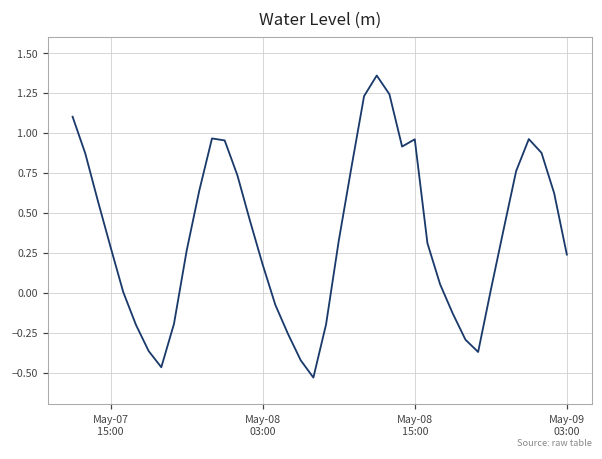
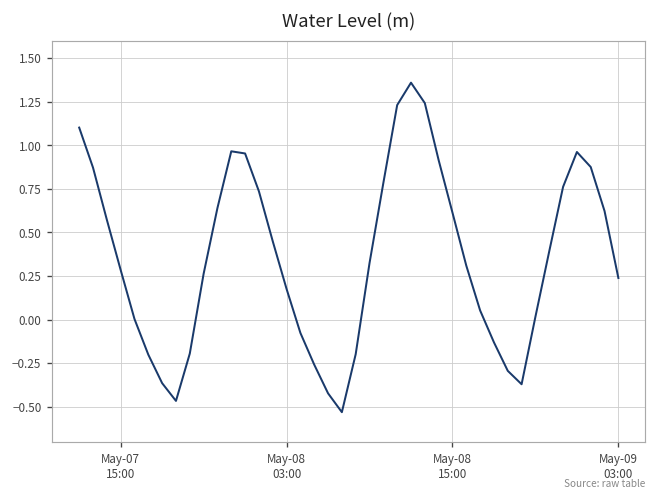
May-08 15:00: 0.96 -> 0.61
